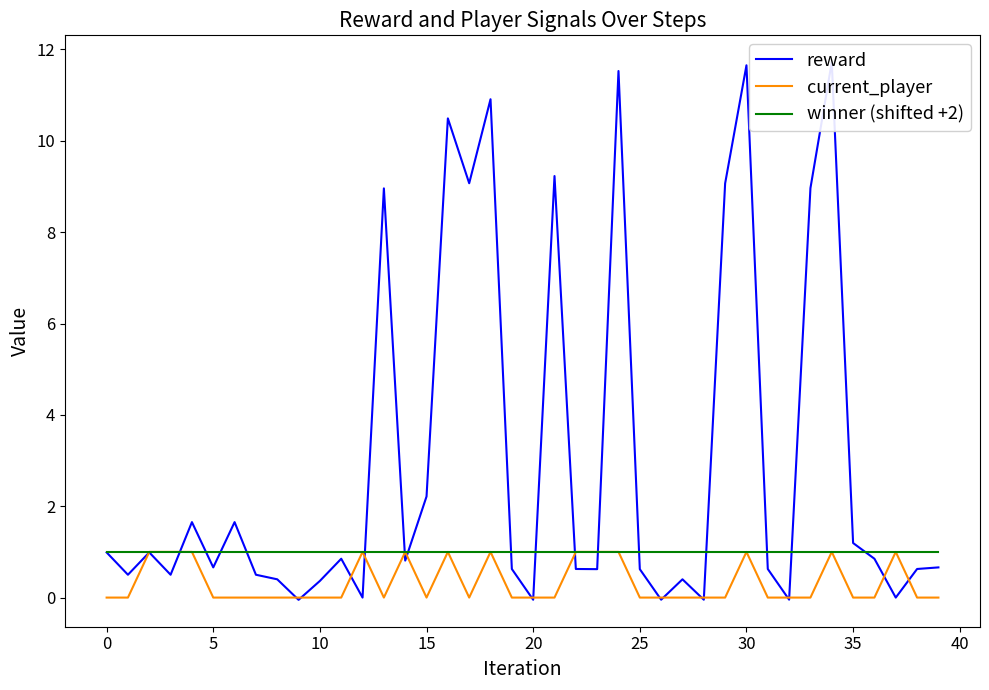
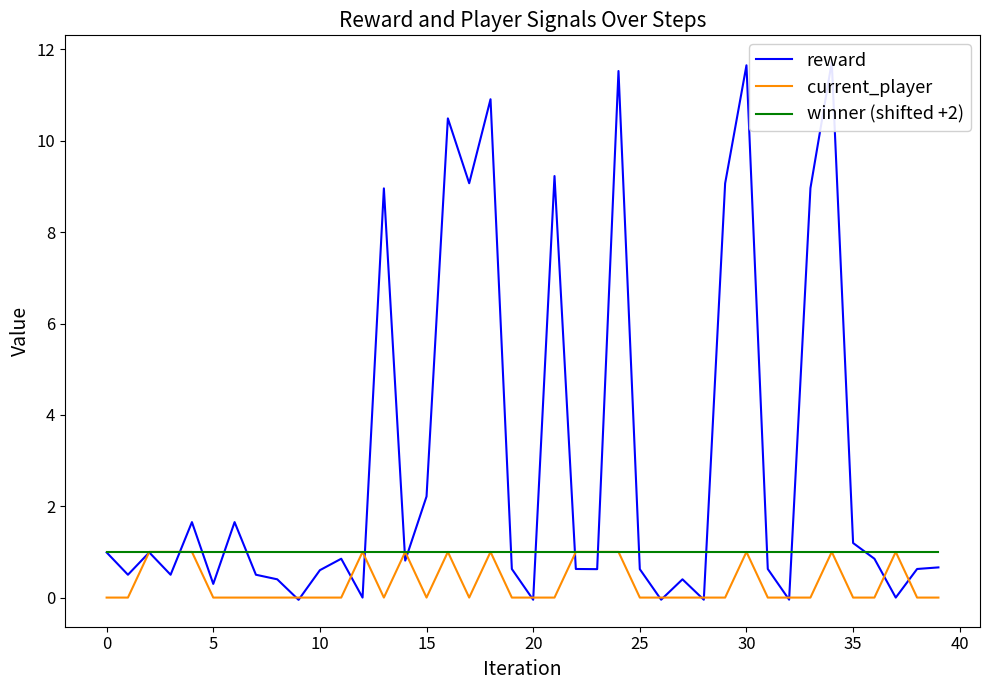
reward, 5: 0.7 -> 0.3
reward, 10: 0.4 -> 0.6
